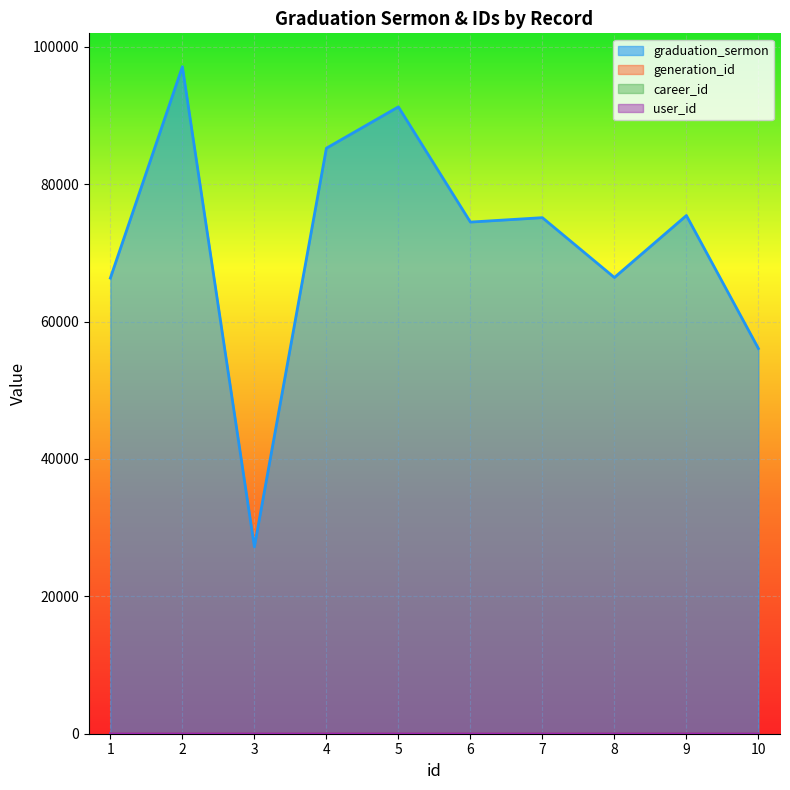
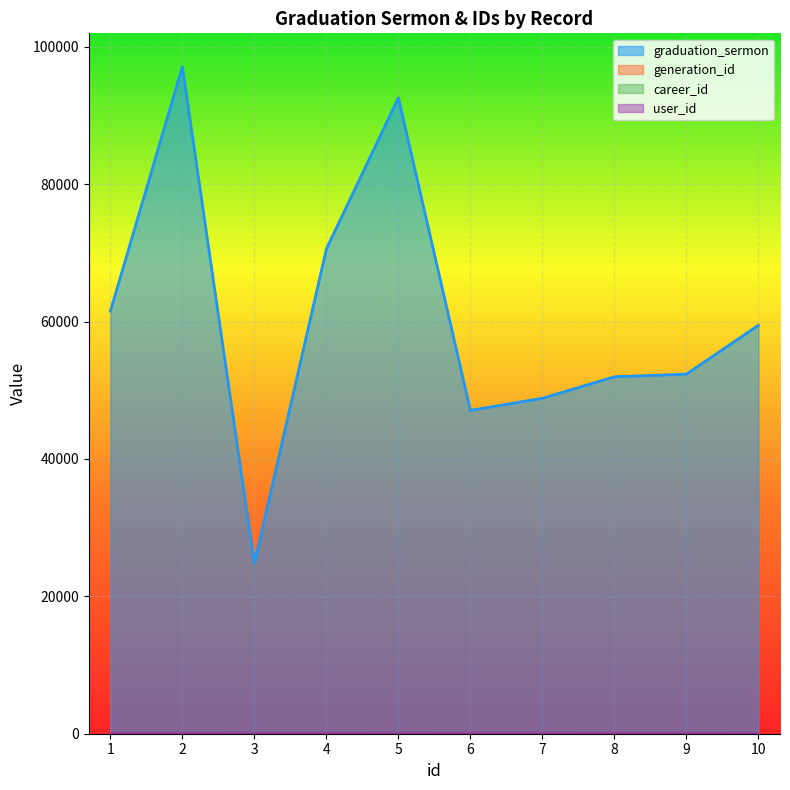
graduation_sermon, 1: 66000 -> 62000
graduation_sermon, 3: 27000 -> 25000
graduation_sermon, 4: 85000 -> 71000
graduation_sermon, 5: 91000 -> 93000
graduation_sermon, 6: 74000 -> 47000
graduation_sermon, 7: 75000 -> 49000
graduation_sermon, 8: 66000 -> 52000
graduation_sermon, 9: 75000 -> 52000
graduation_sermon, 10: 56000 -> 59000
